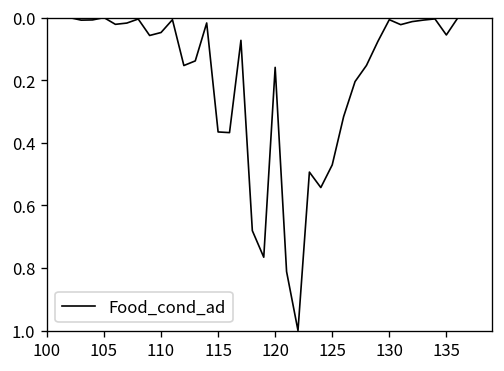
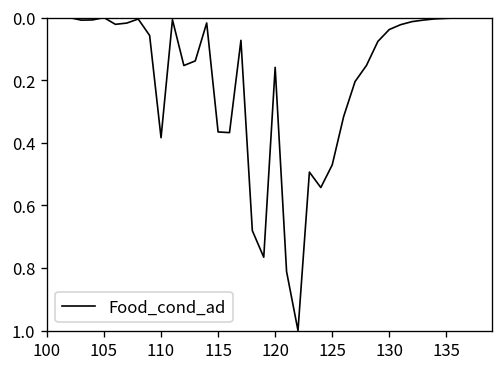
110: 0.05 -> 0.38
130: 0.01 -> 0.04
135: 0.06 -> 0.00
